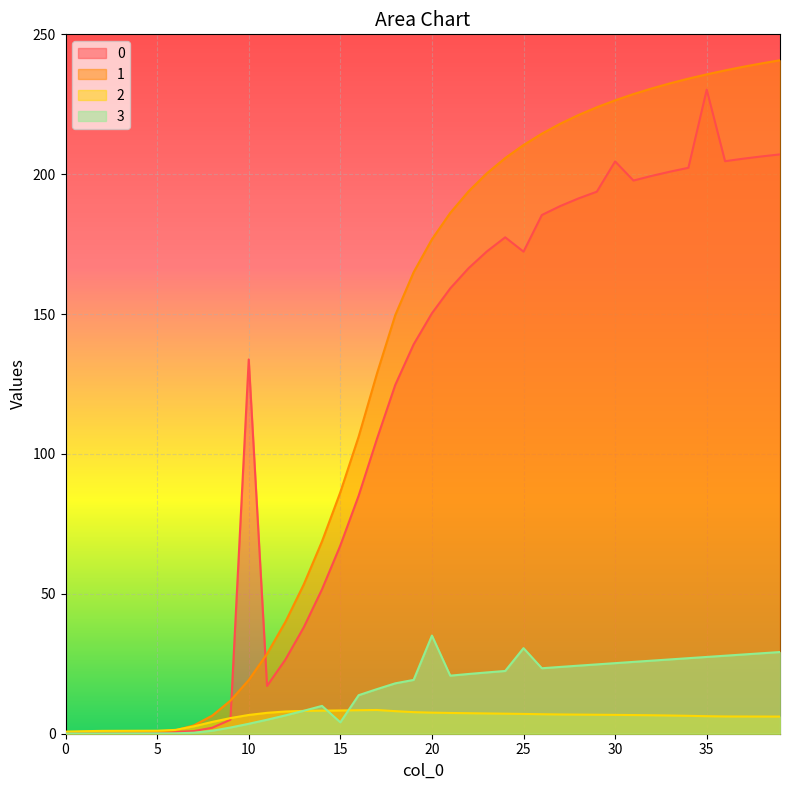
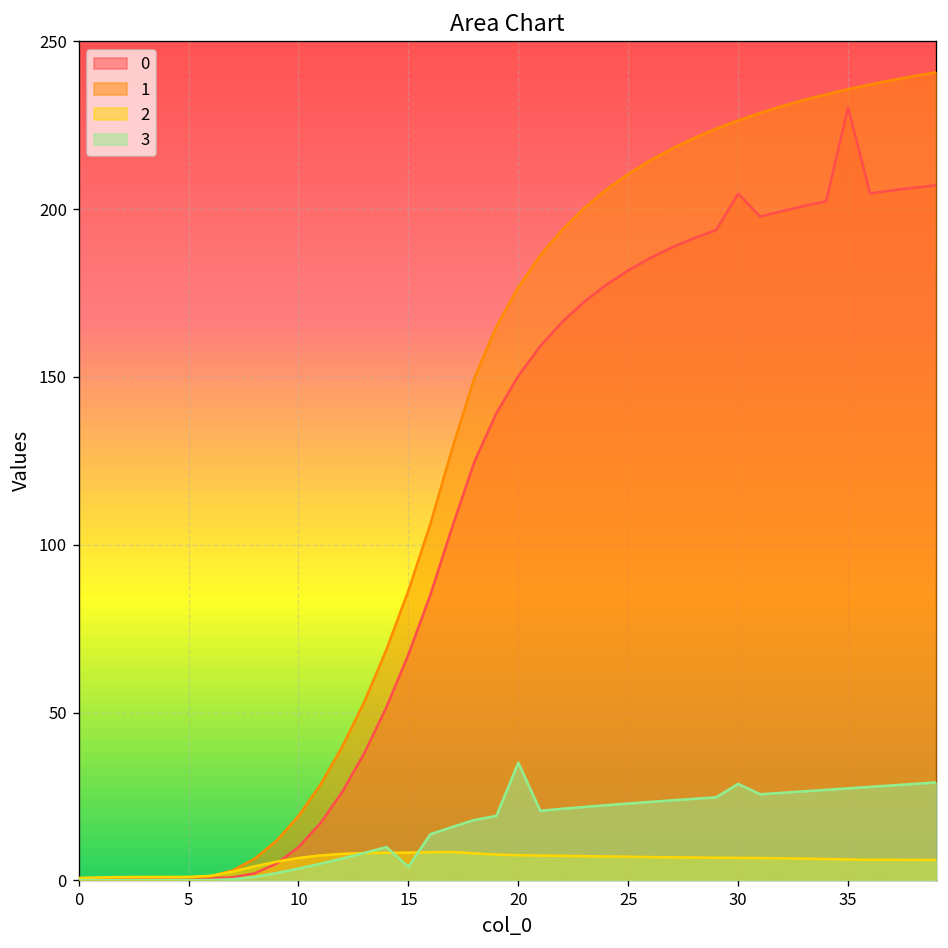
0, 10: 134 -> 10
0, 25: 172 -> 182
3, 25: 31 -> 23
3, 30: 25 -> 29
